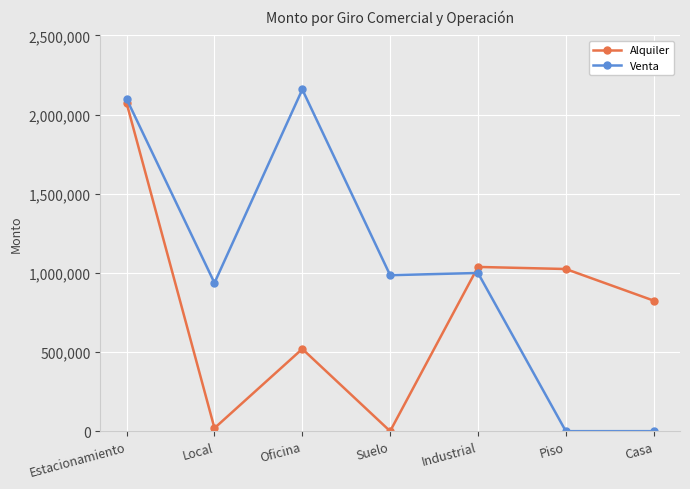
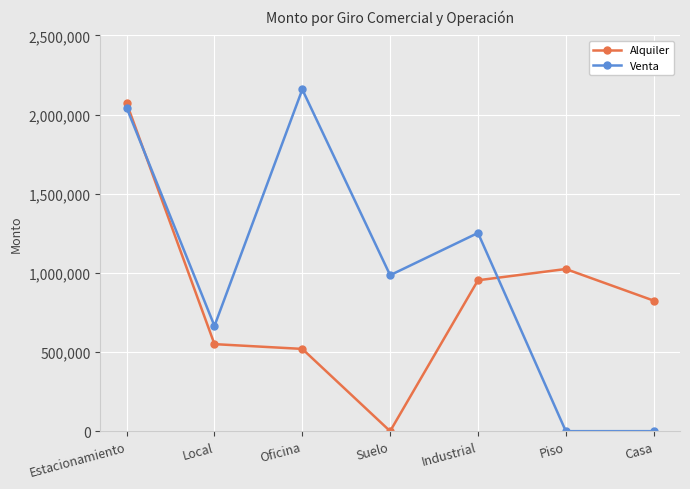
Venta, Estacionamiento: 2,100,000 -> 2,040,000
Alquiler, Local: 20,000 -> 550,000
Venta, Local: 940,000 -> 660,000
Alquiler, Industrial: 1,040,000 -> 950,000
Venta, Industrial: 1,000,000 -> 1,250,000
